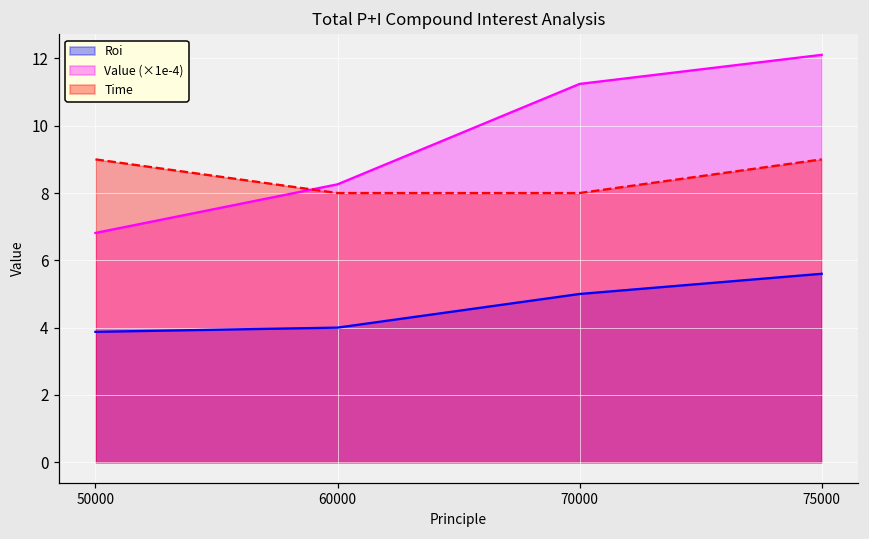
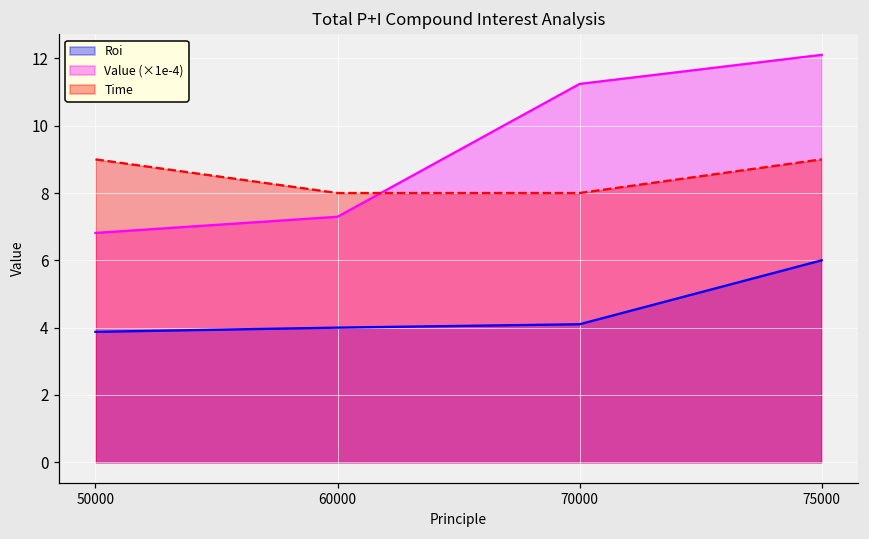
Value (×1e-4), 60000: 8.3 -> 7.3
Roi, 70000: 5.0 -> 4.1
Roi, 75000: 5.6 -> 6.0
